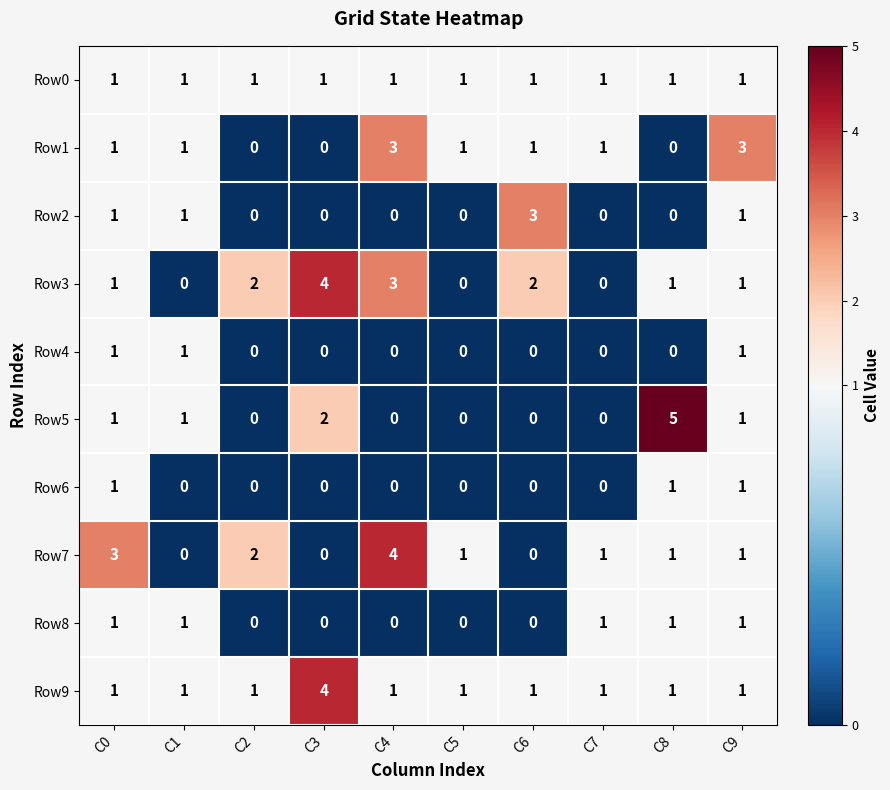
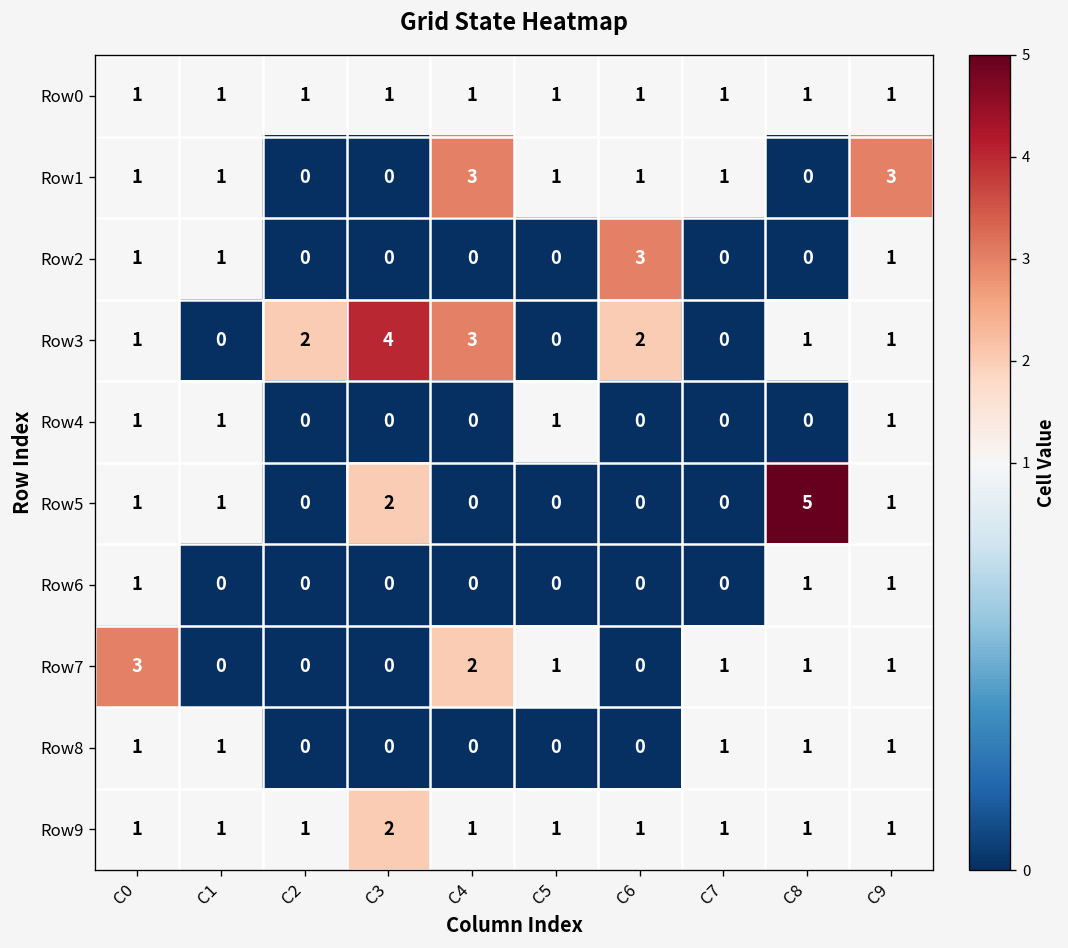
Row4, C5: 0 -> 1
Row7, C2: 2 -> 0
Row7, C4: 4 -> 2
Row9, C3: 4 -> 2
